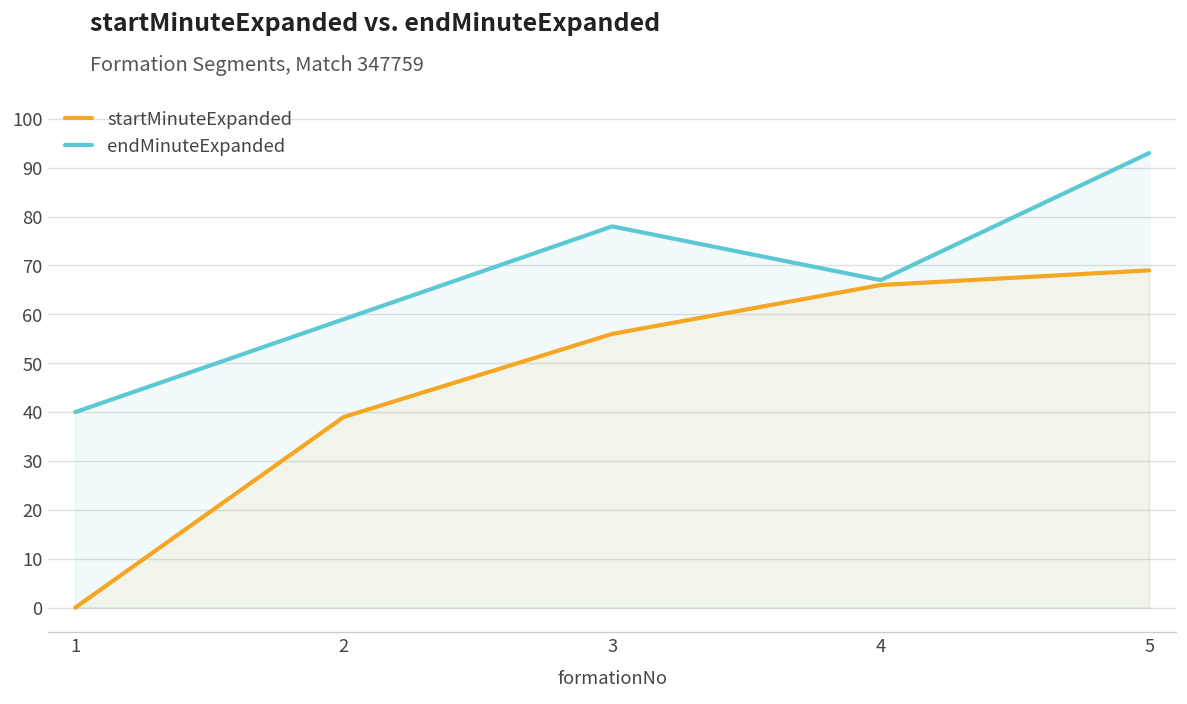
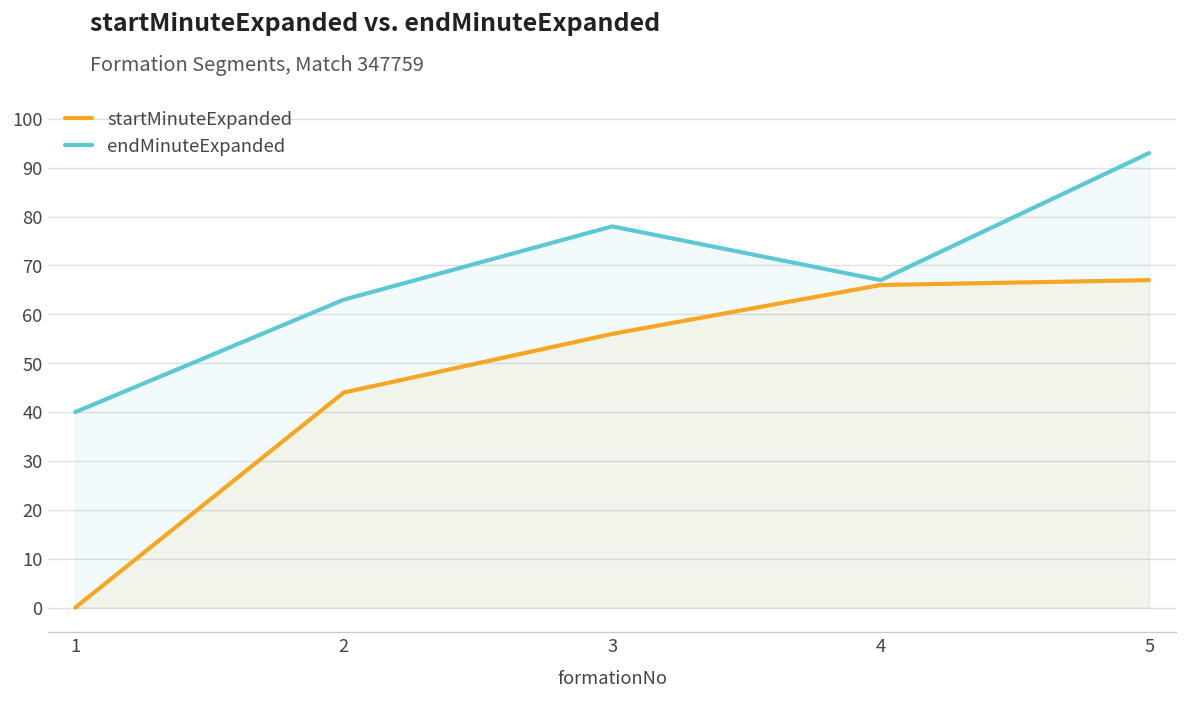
startMinuteExpanded, 2: 39 -> 44
endMinuteExpanded, 2: 59 -> 63
startMinuteExpanded, 5: 69 -> 67
